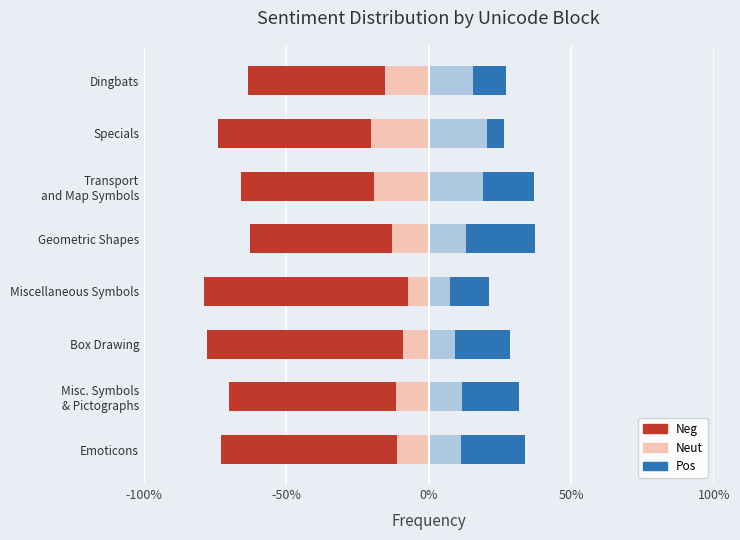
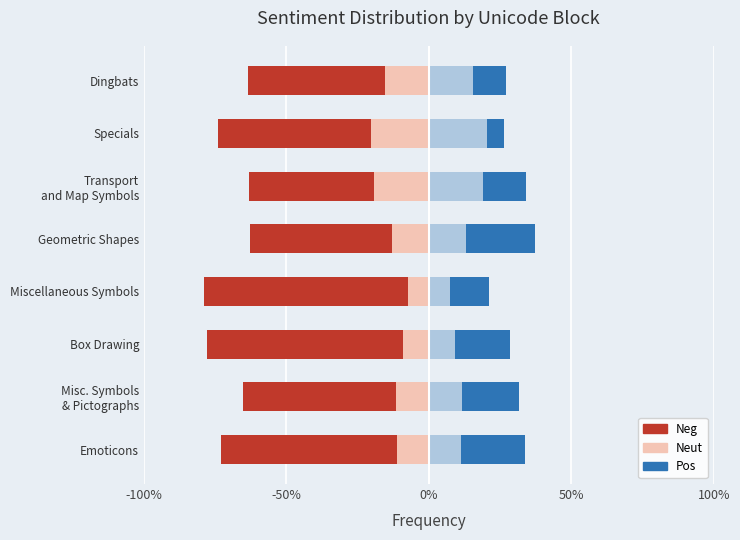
Neg, Transport and Map Symbols: -47% -> -44%
Pos, Transport and Map Symbols: 18% -> 15%
Neg, Misc. Symbols & Pictographs: -58% -> -54%
